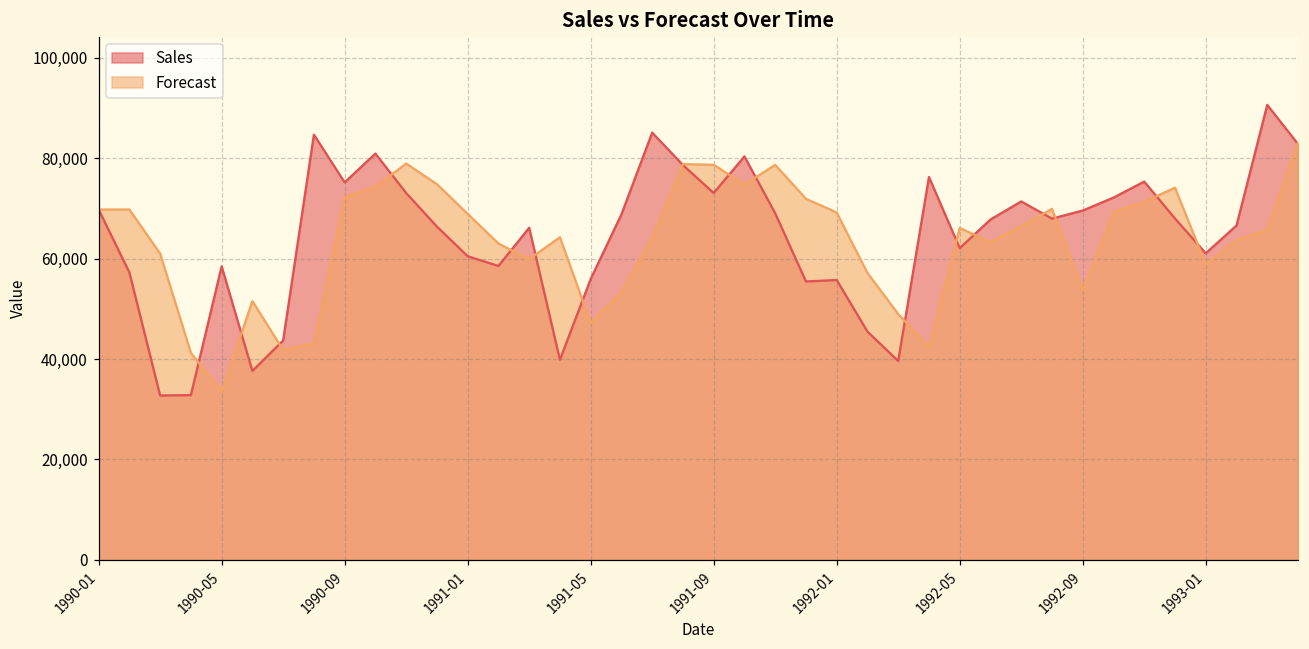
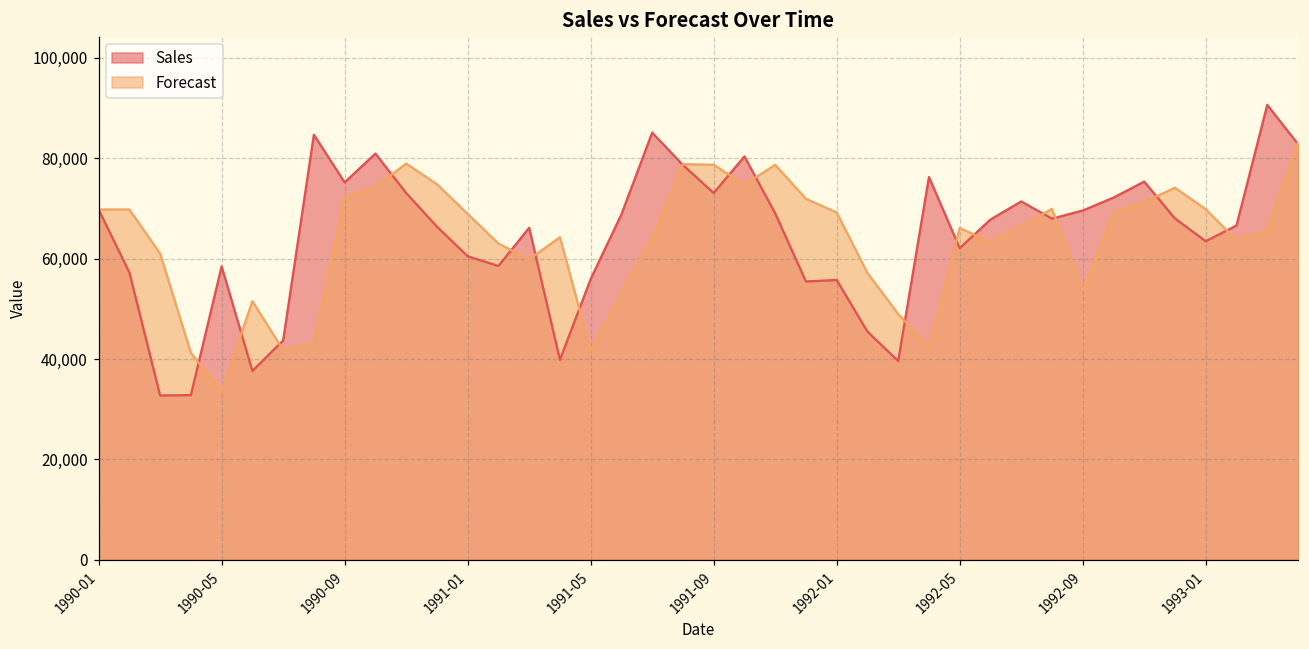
Forecast, 1991-05: 47,000 -> 42,000
Sales, 1993-01: 61,000 -> 63,000
Forecast, 1993-01: 59,000 -> 70,000
